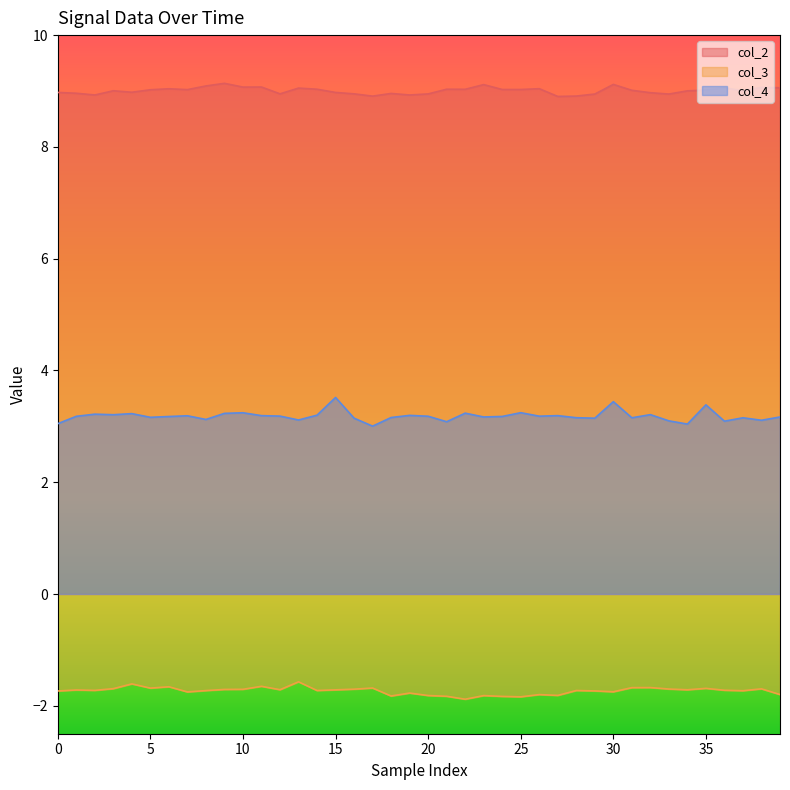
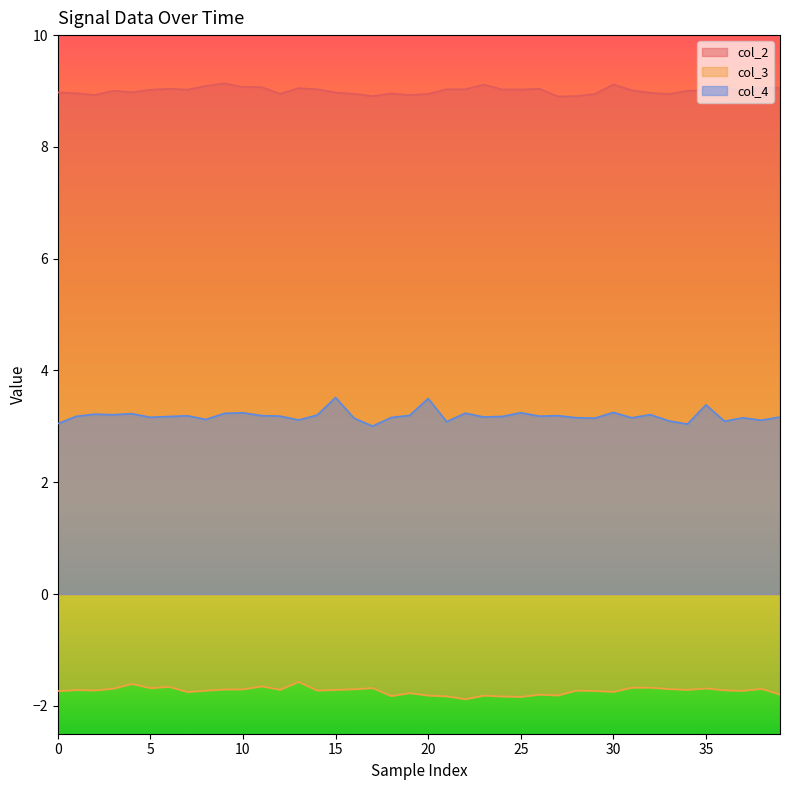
col_4, 20: 3.2 -> 3.5
col_4, 30: 3.4 -> 3.2
